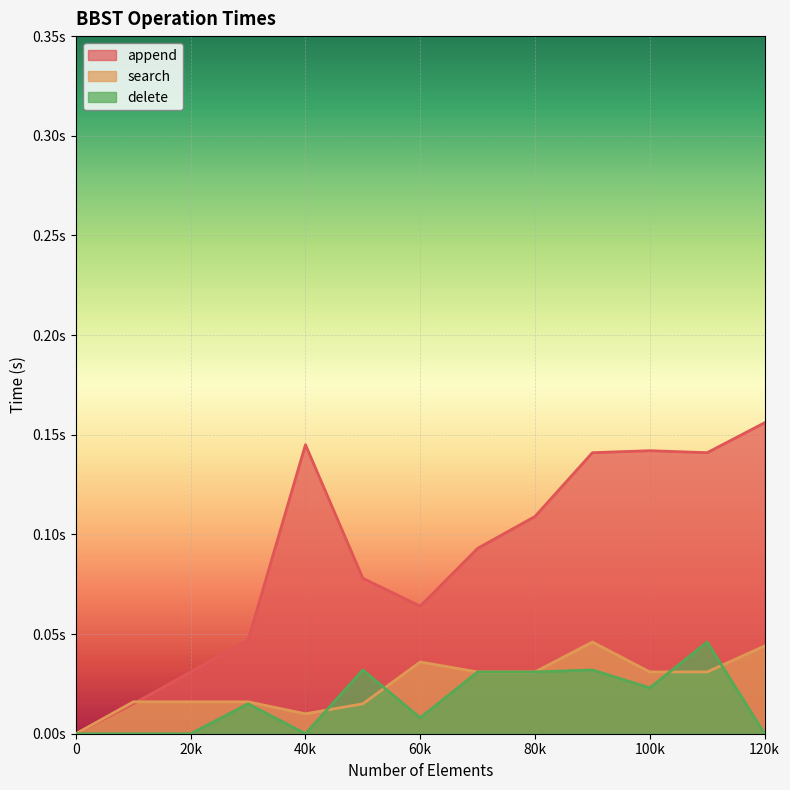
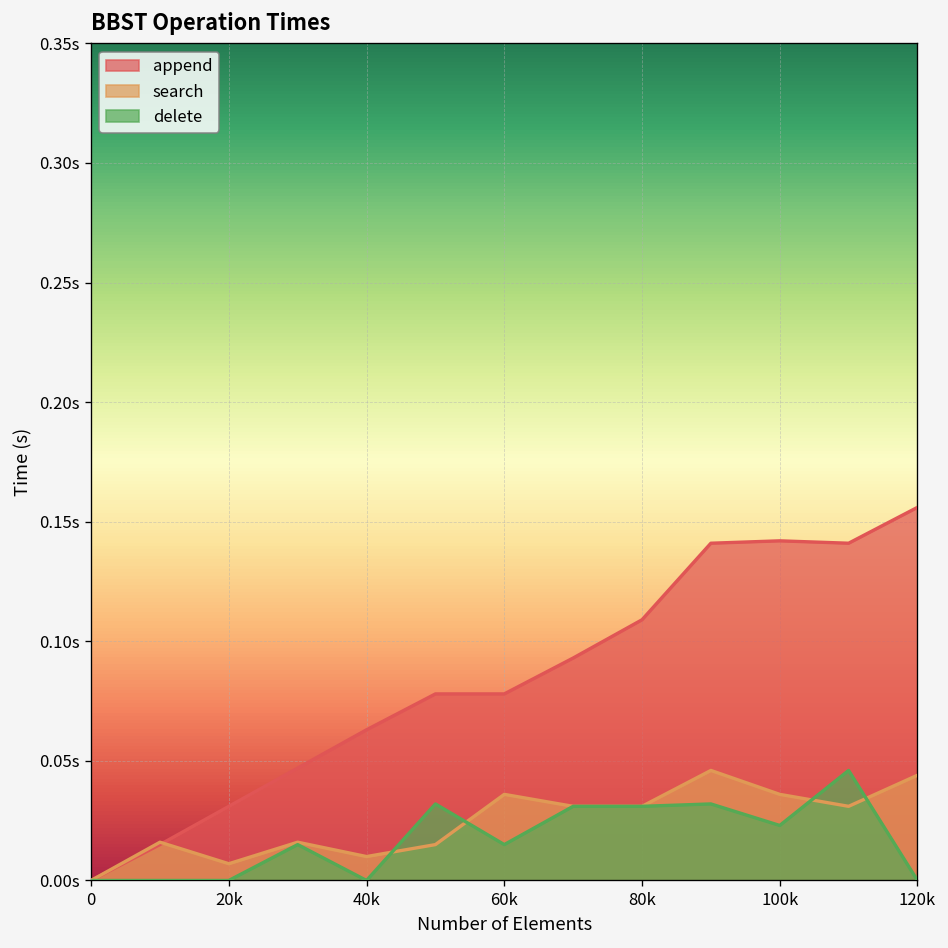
search, 20k: 0.016s -> 0.007s
append, 40k: 0.145s -> 0.063s
append, 60k: 0.064s -> 0.078s
delete, 60k: 0.008s -> 0.015s
search, 100k: 0.031s -> 0.036s
